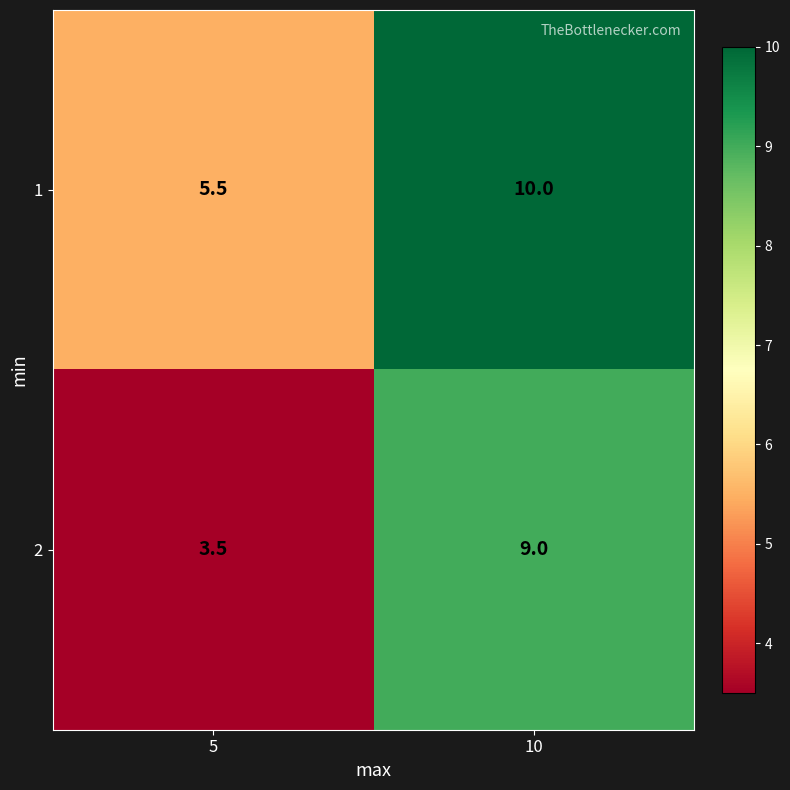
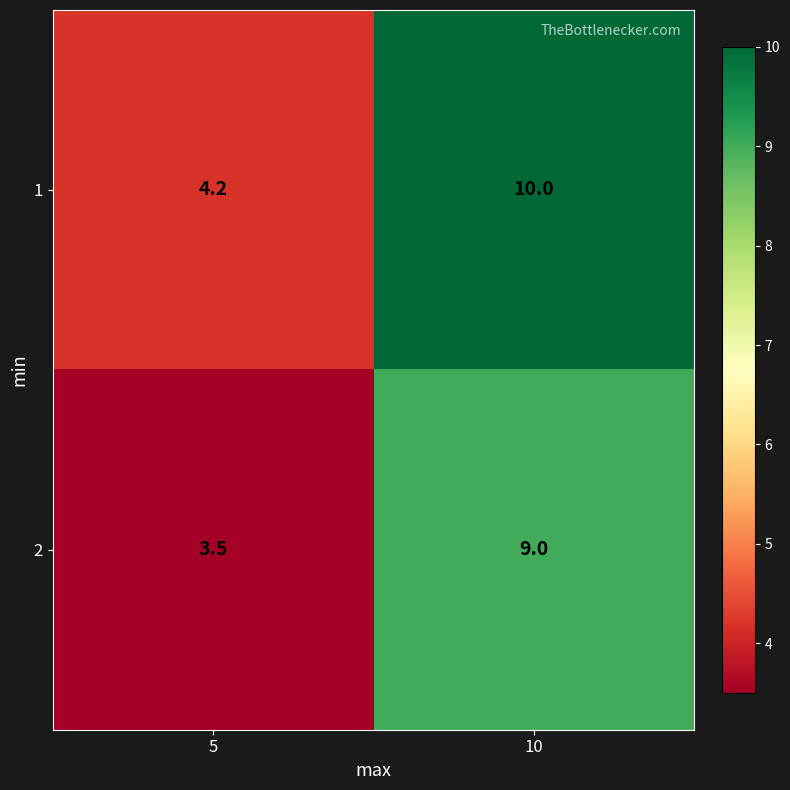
1, 5: 5.5 -> 4.2
